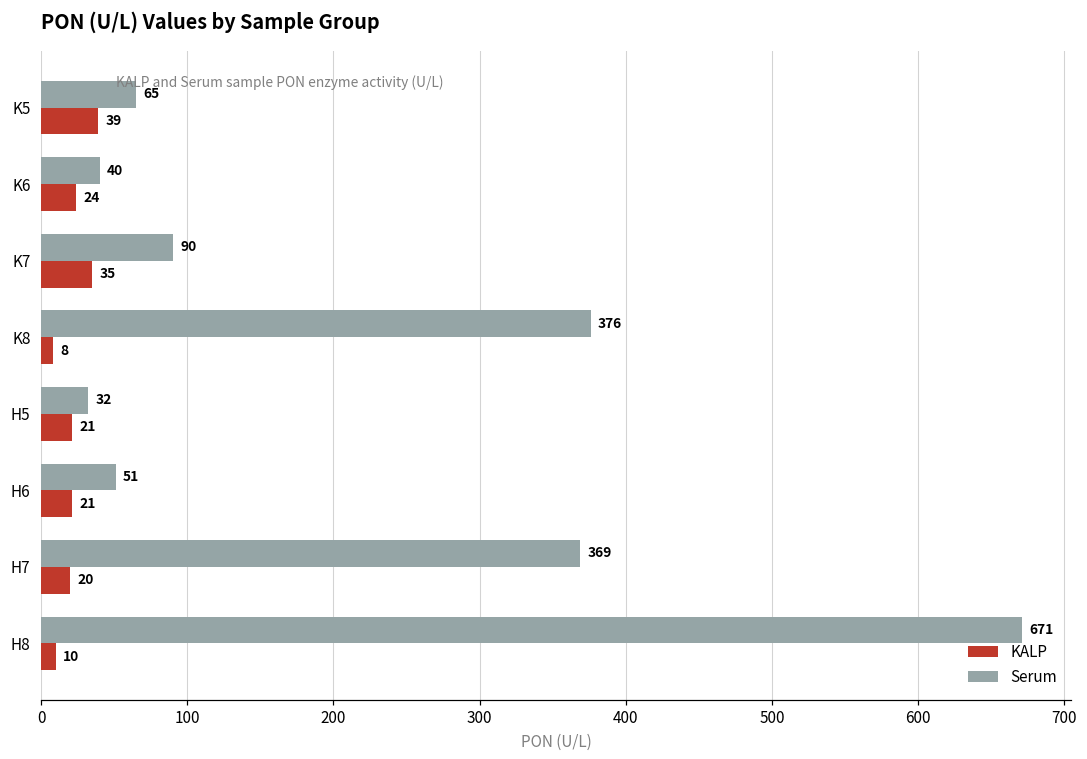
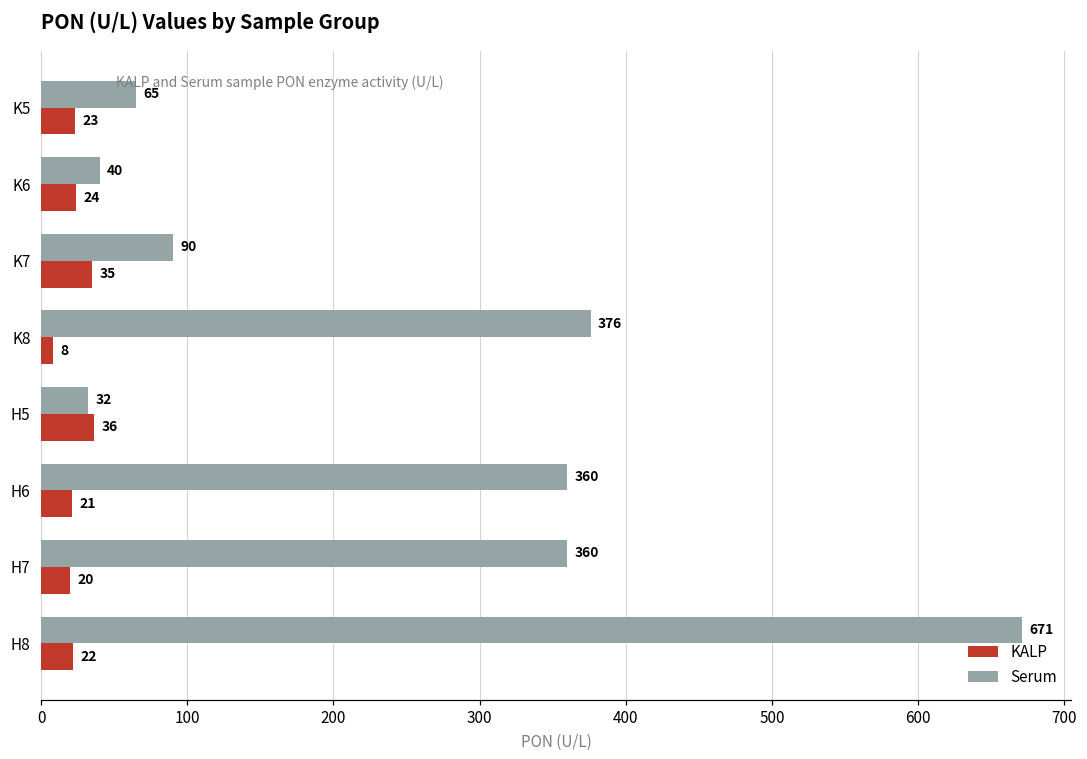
KALP, K5: 39 -> 23
KALP, H5: 21 -> 36
Serum, H6: 51 -> 360
Serum, H7: 369 -> 360
KALP, H8: 10 -> 22
